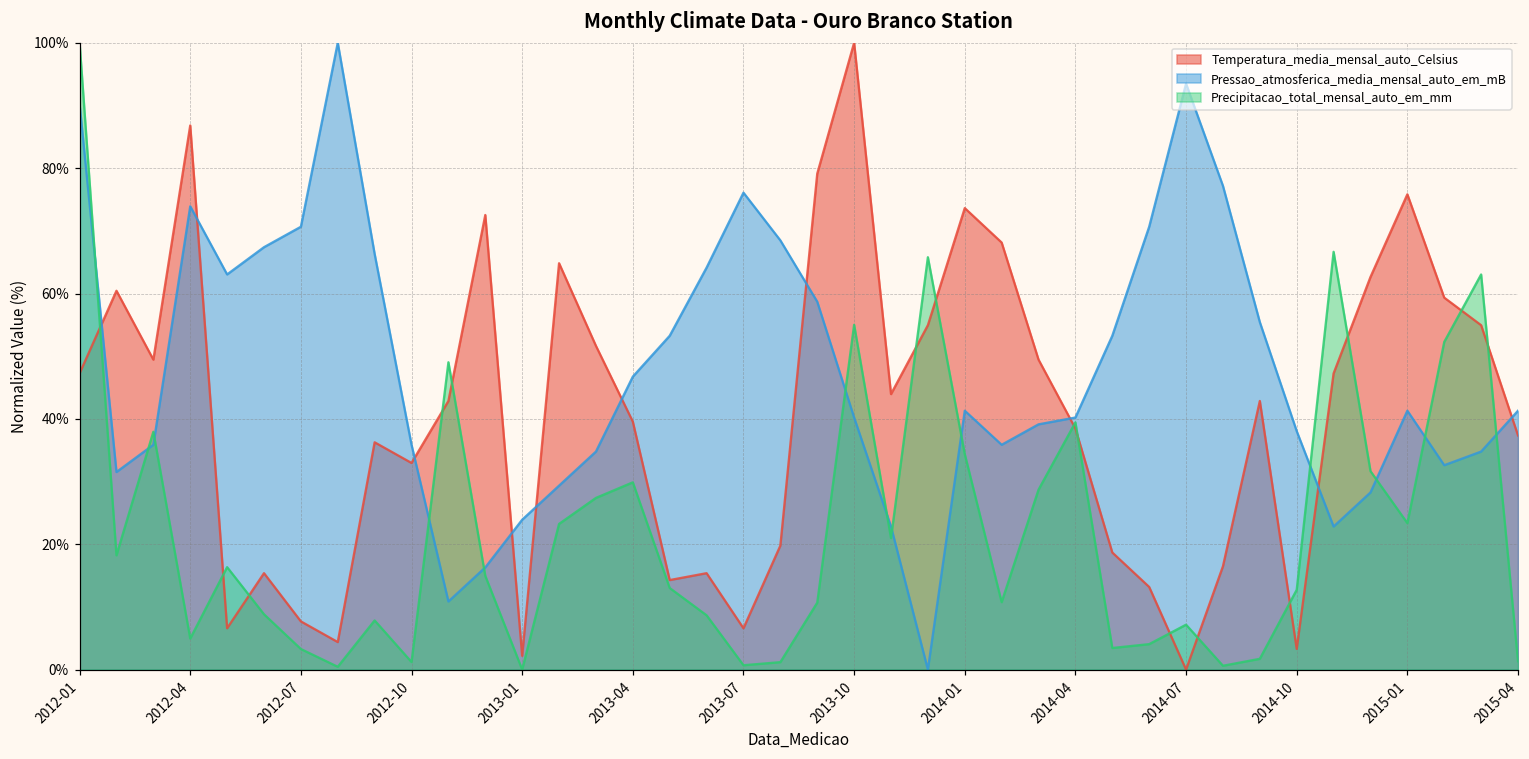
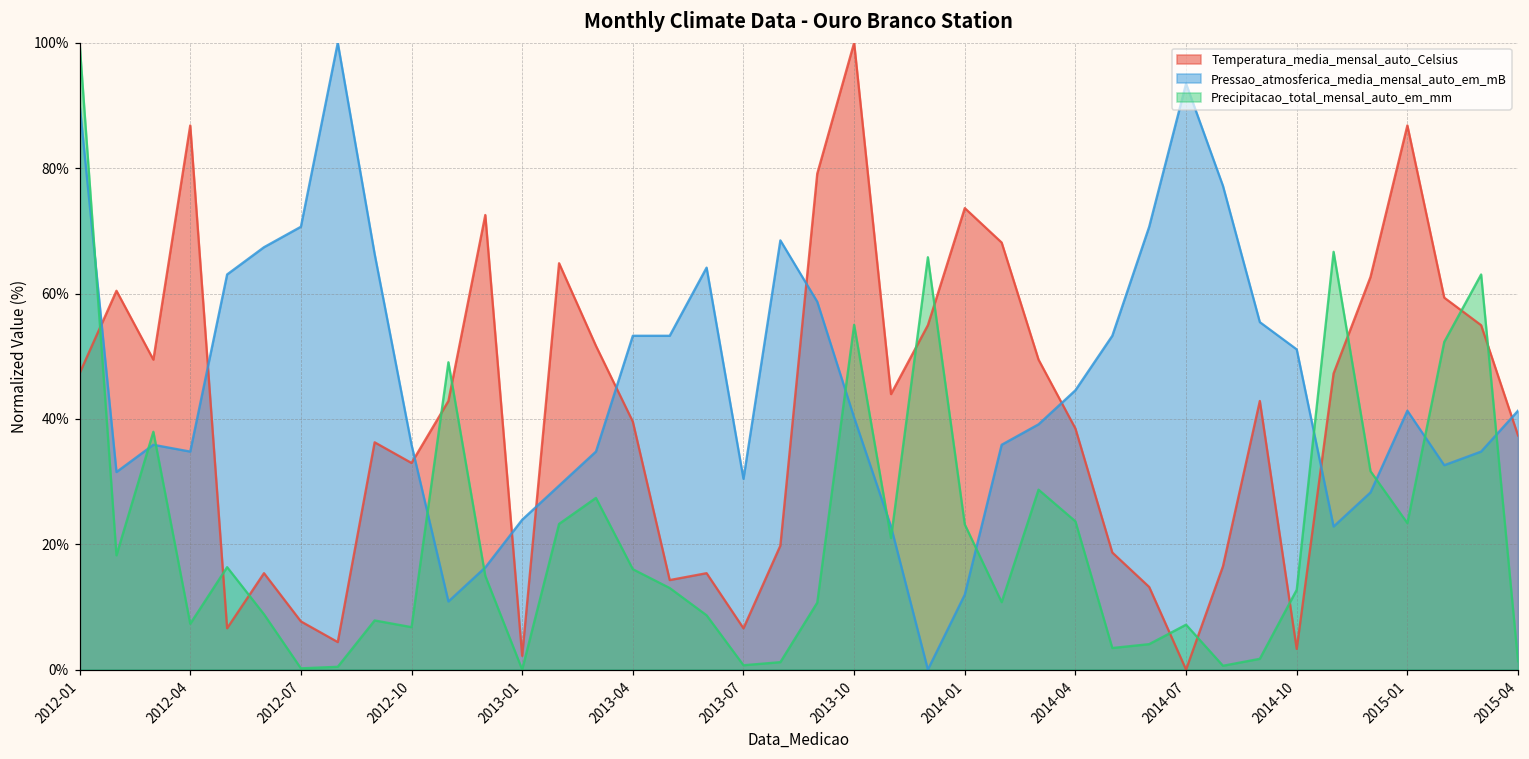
Pressao_atmosferica_media_mensal_auto_em_mB, 2012-04: 74% -> 35%
Precipitacao_total_mensal_auto_em_mm, 2012-04: 5% -> 7%
Precipitacao_total_mensal_auto_em_mm, 2012-07: 3% -> 0%
Precipitacao_total_mensal_auto_em_mm, 2012-10: 1% -> 7%
Pressao_atmosferica_media_mensal_auto_em_mB, 2013-04: 47% -> 53%
Precipitacao_total_mensal_auto_em_mm, 2013-04: 30% -> 16%
Pressao_atmosferica_media_mensal_auto_em_mB, 2013-07: 76% -> 30%
Pressao_atmosferica_media_mensal_auto_em_mB, 2014-01: 41% -> 12%
Precipitacao_total_mensal_auto_em_mm, 2014-01: 34% -> 23%
Pressao_atmosferica_media_mensal_auto_em_mB, 2014-04: 40% -> 45%
Precipitacao_total_mensal_auto_em_mm, 2014-04: 39% -> 24%
Pressao_atmosferica_media_mensal_auto_em_mB, 2014-10: 38% -> 51%
Temperatura_media_mensal_auto_Celsius, 2015-01: 76% -> 87%
